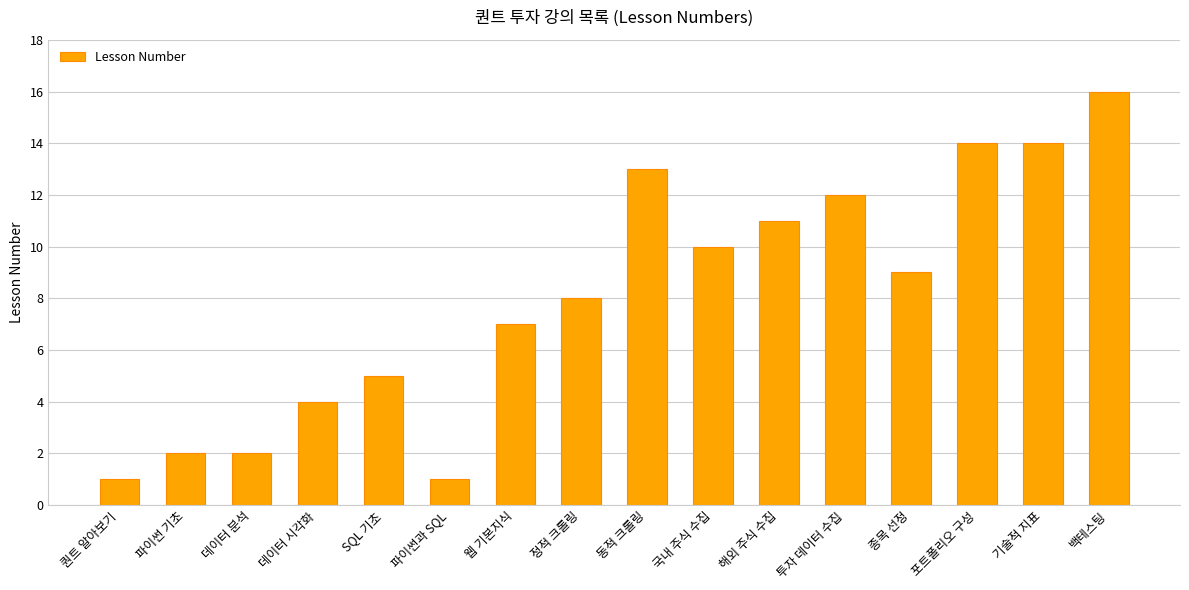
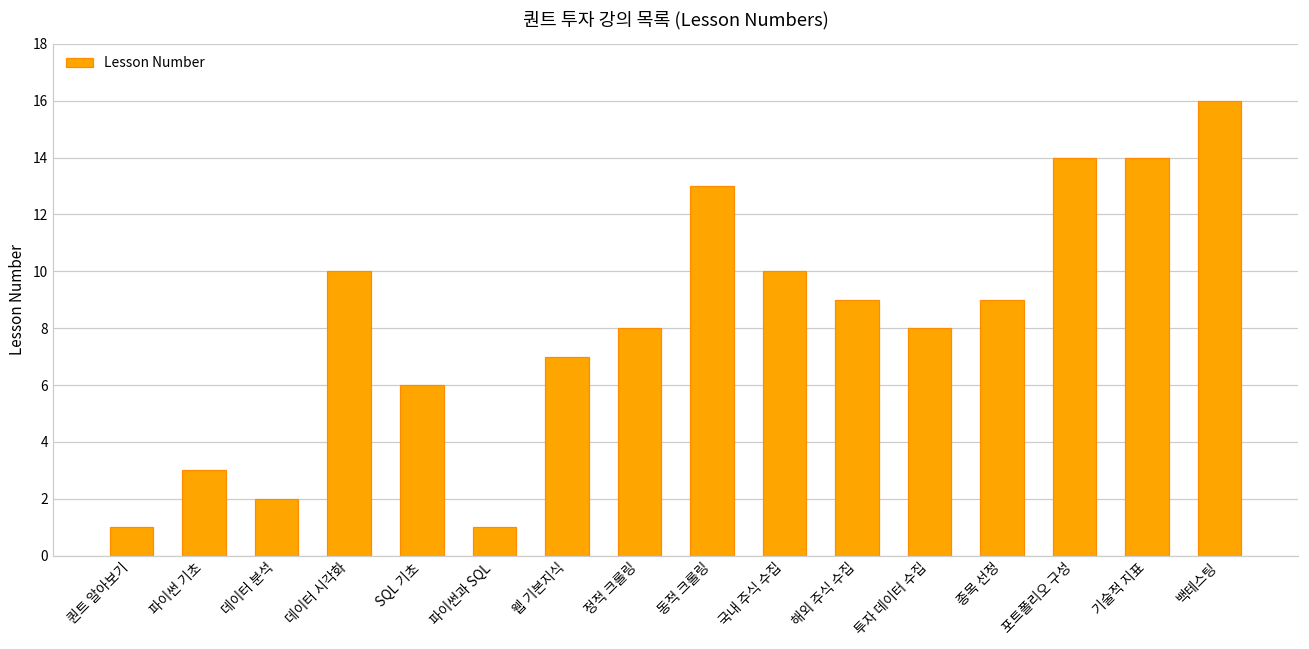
파이썬 기초: 2 -> 3
데이터 시각화: 4 -> 10
SQL 기초: 5 -> 6
해외 주식 수집: 11 -> 9
투자 데이터 수집: 12 -> 8
